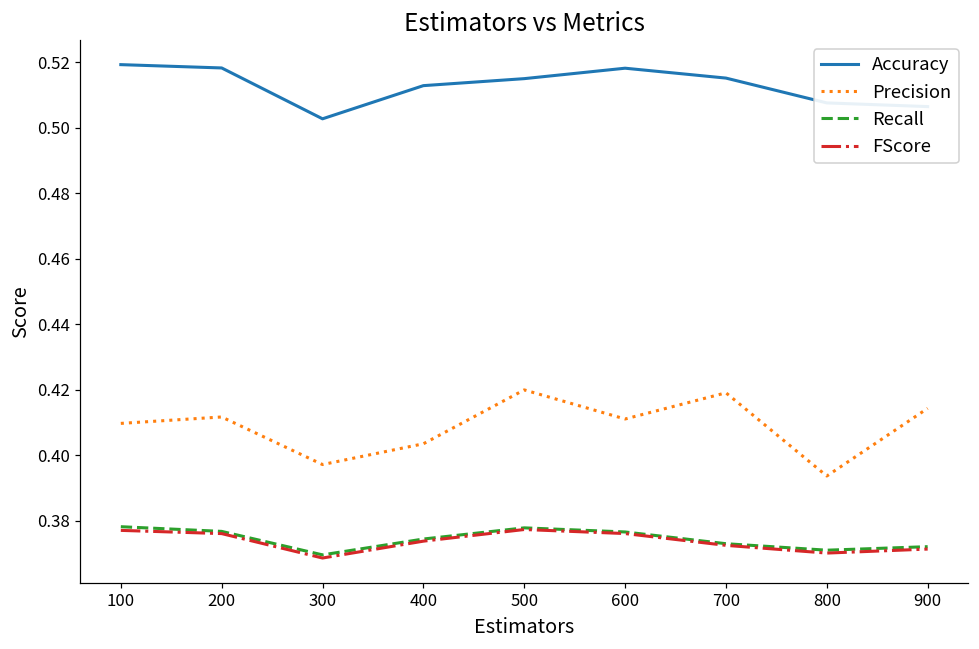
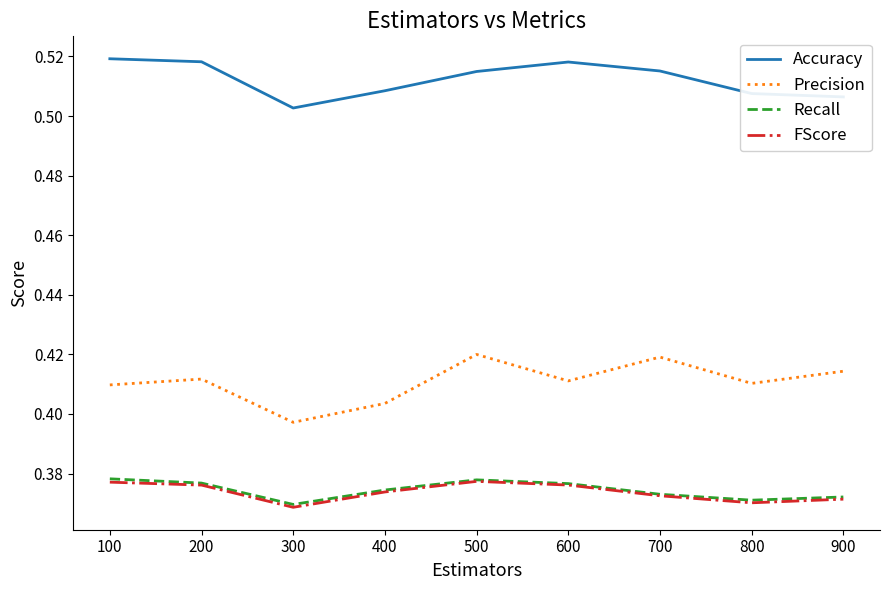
Accuracy, 400: 0.513 -> 0.508
Precision, 800: 0.394 -> 0.410
